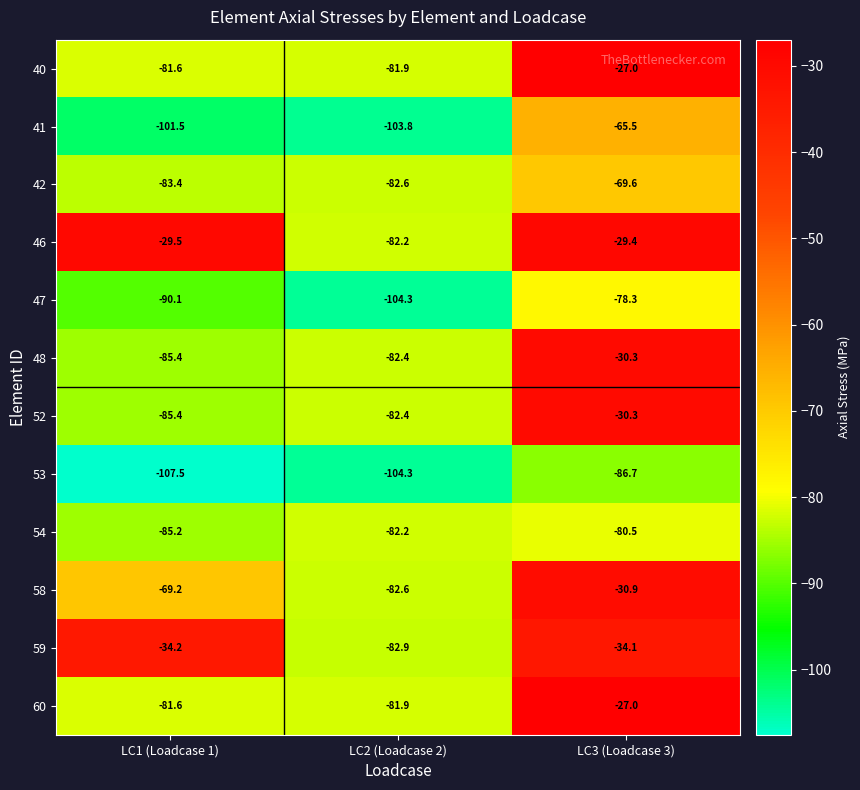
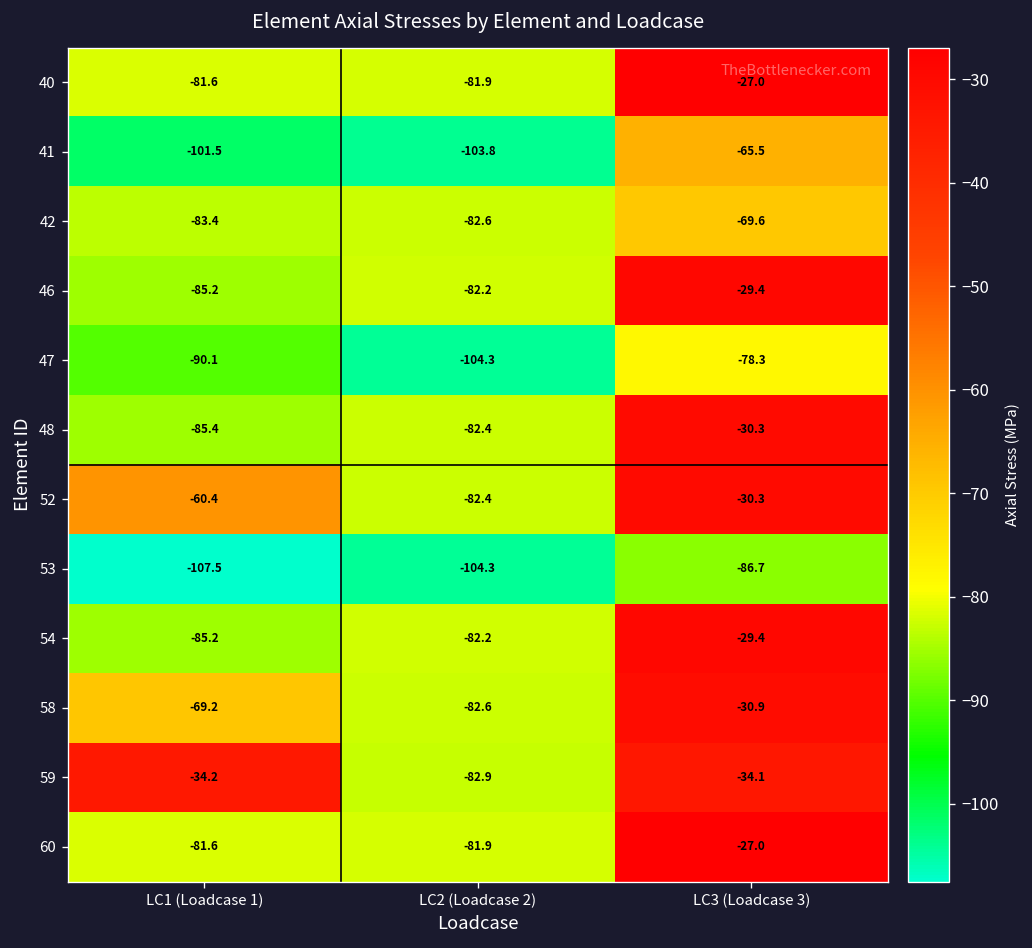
46, LC1 (Loadcase 1): -29.5 -> -85.2
52, LC1 (Loadcase 1): -85.4 -> -60.4
54, LC3 (Loadcase 3): -80.5 -> -29.4
